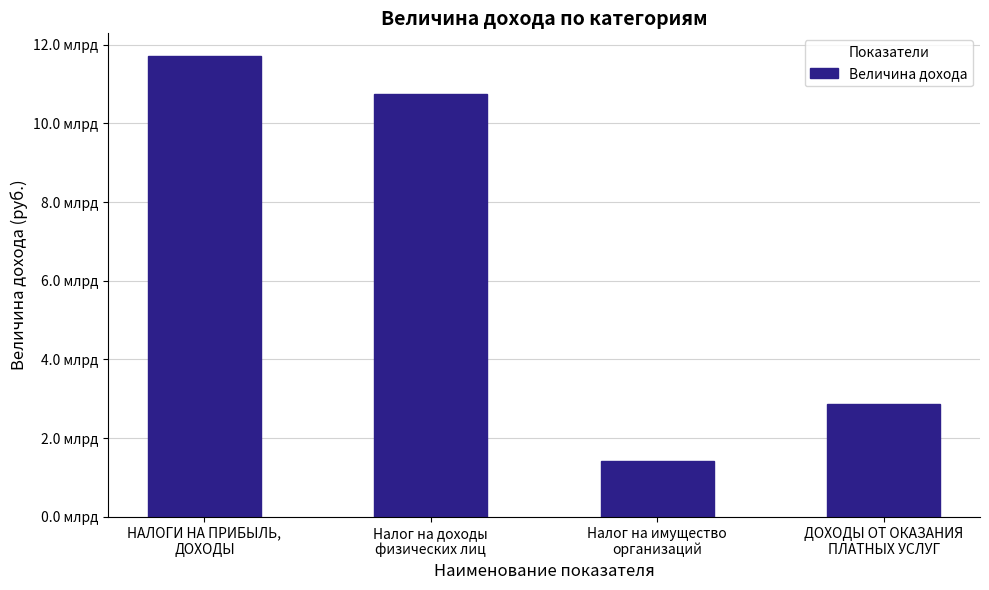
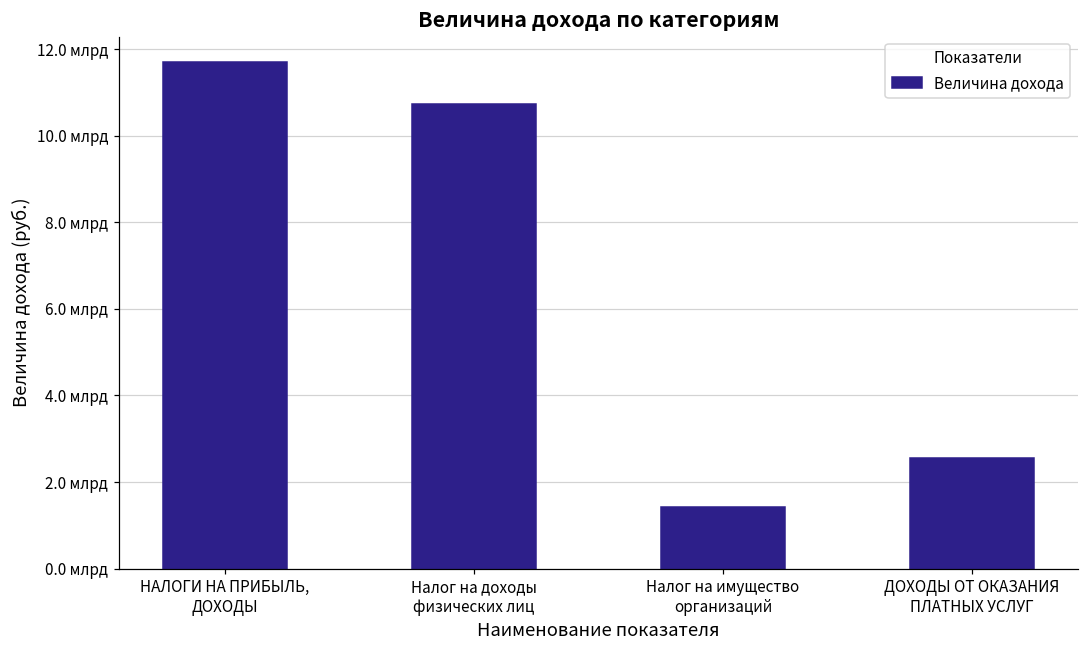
ДОХОДЫ ОТ ОКАЗАНИЯ ПЛАТНЫХ УСЛУГ: 2.9 млрд -> 2.6 млрд
